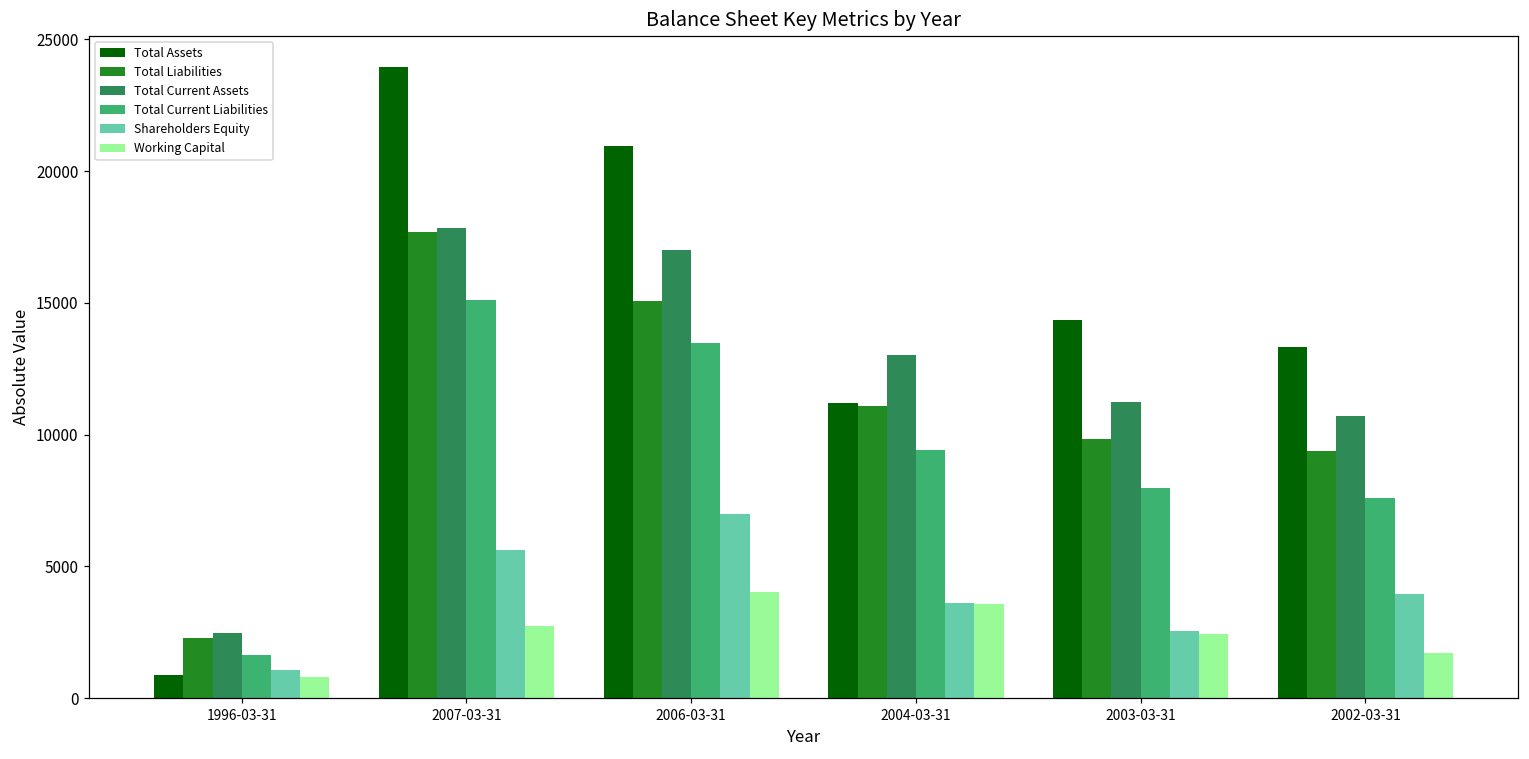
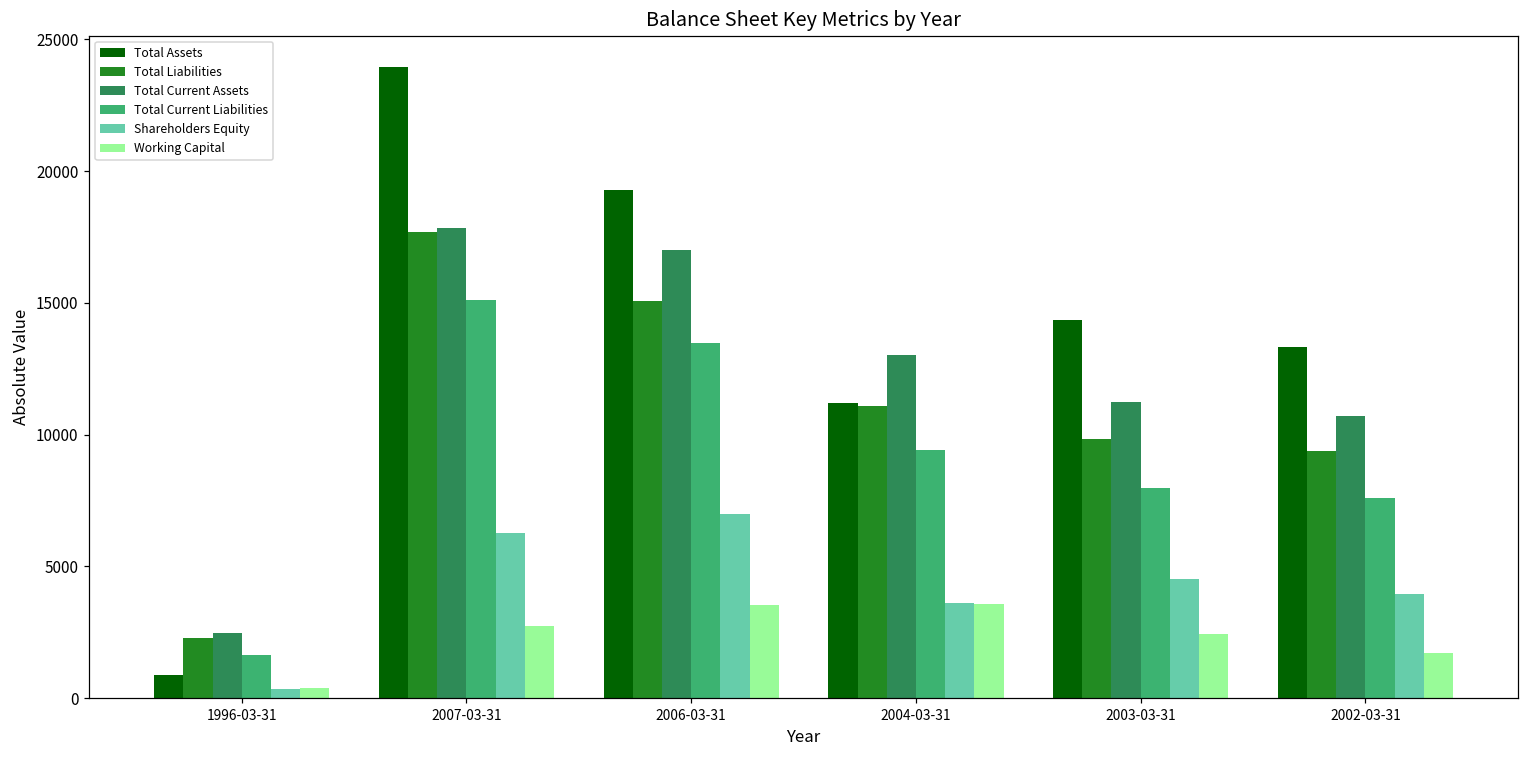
Shareholders Equity, 1996-03-31: 1100 -> 400
Working Capital, 1996-03-31: 800 -> 400
Shareholders Equity, 2007-03-31: 5600 -> 6300
Total Assets, 2006-03-31: 21000 -> 19300
Working Capital, 2006-03-31: 4000 -> 3500
Shareholders Equity, 2003-03-31: 2600 -> 4500
